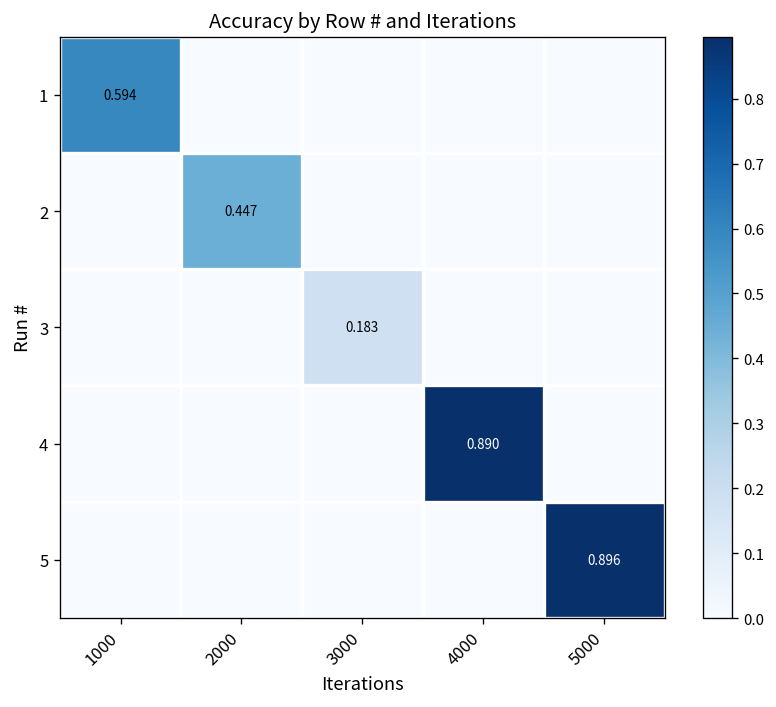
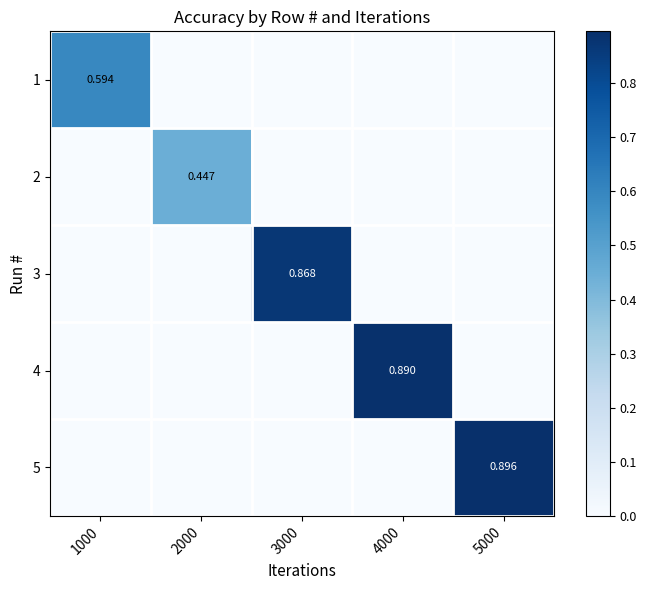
3, 3000: 0.183 -> 0.868
